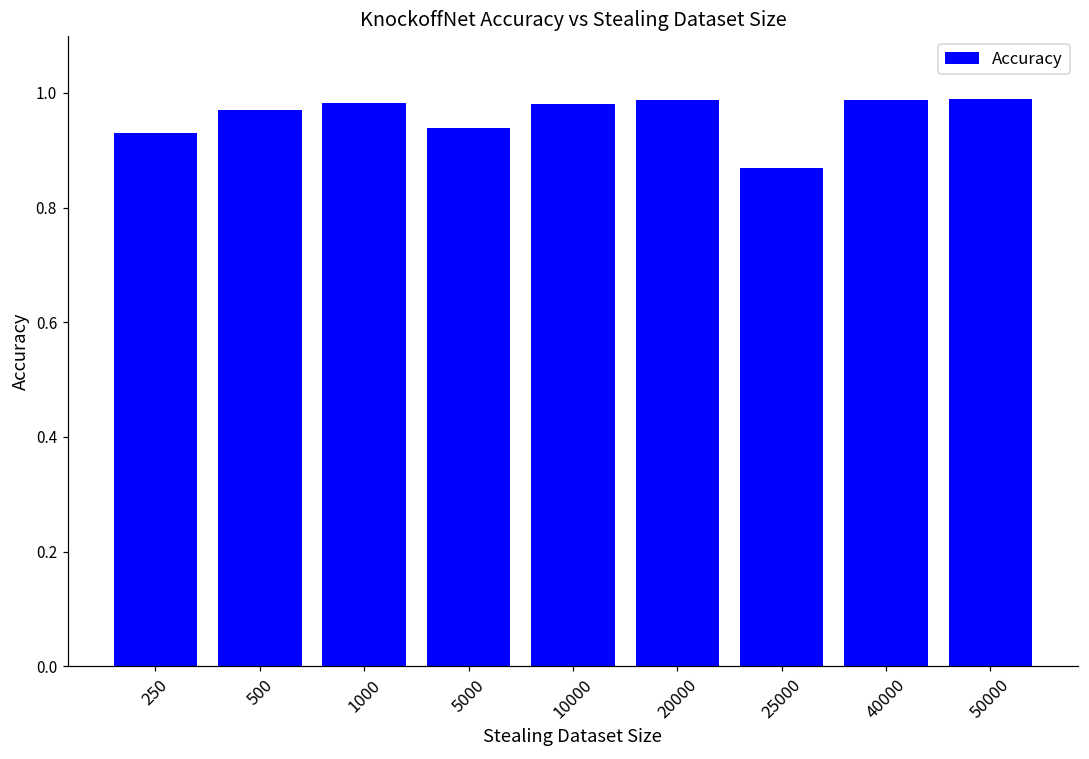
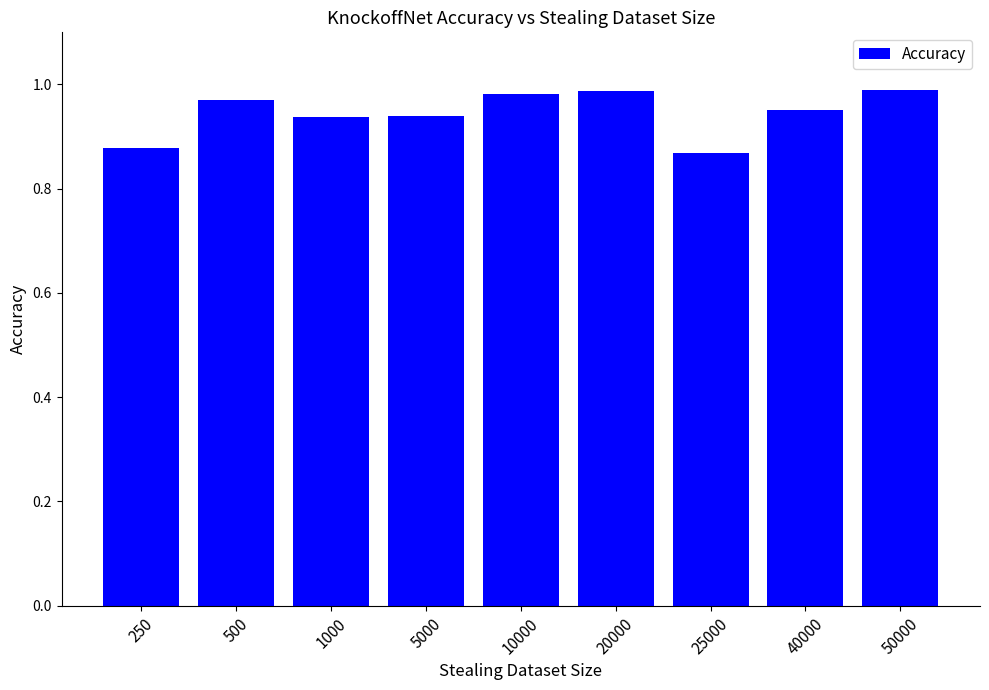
250: 0.93 -> 0.88
1000: 0.98 -> 0.94
40000: 0.99 -> 0.95
